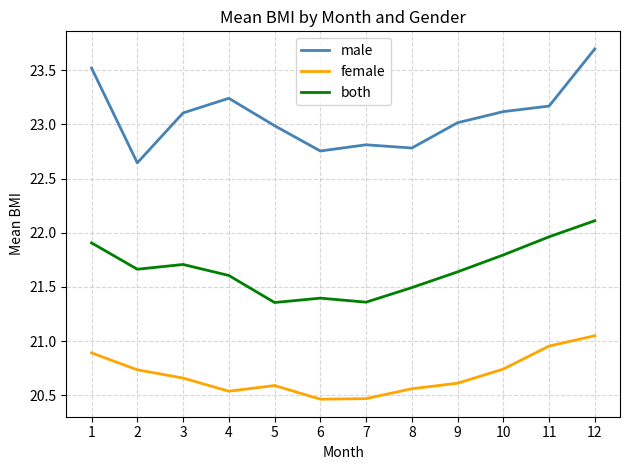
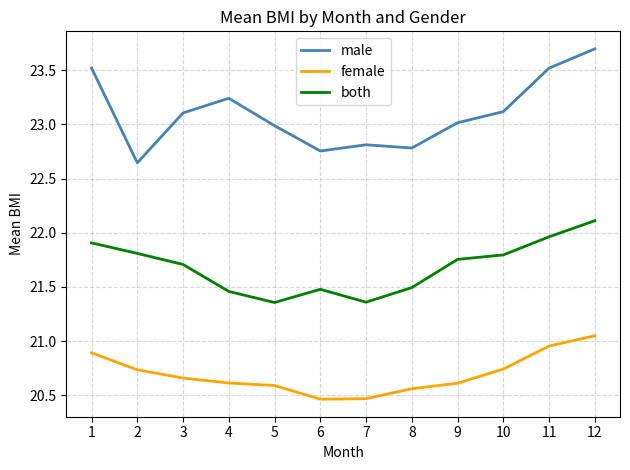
both, 2: 21.66 -> 21.81
female, 4: 20.54 -> 20.61
both, 4: 21.61 -> 21.46
both, 6: 21.40 -> 21.48
both, 9: 21.64 -> 21.75
male, 11: 23.17 -> 23.52
